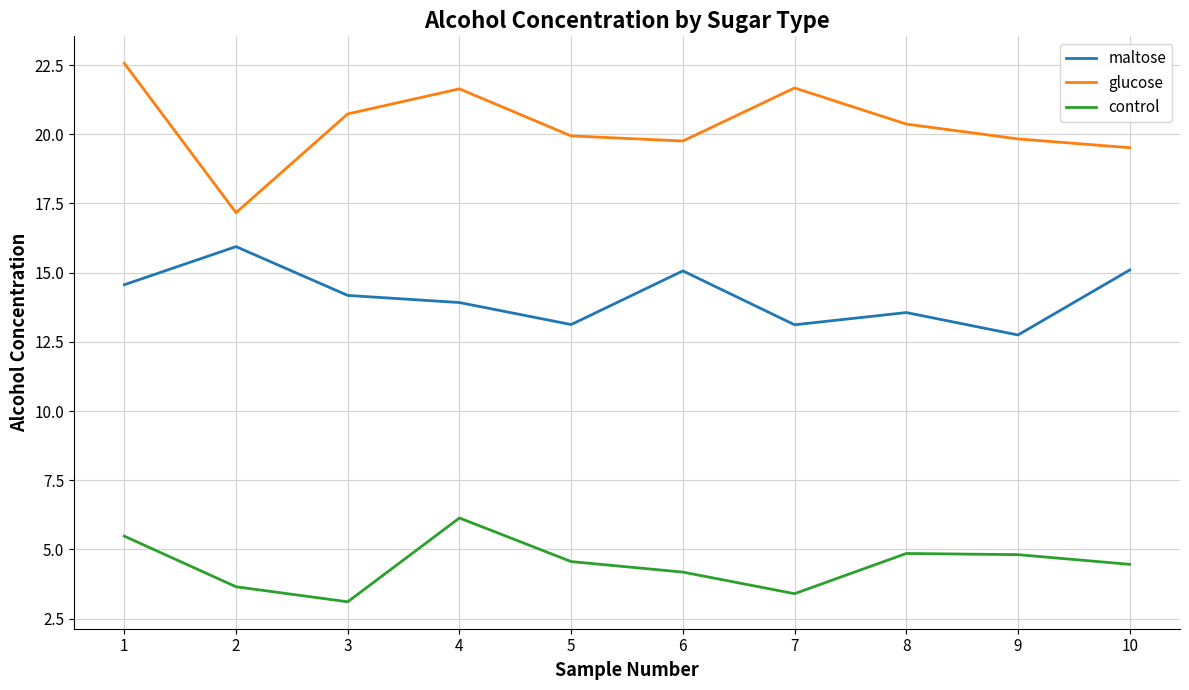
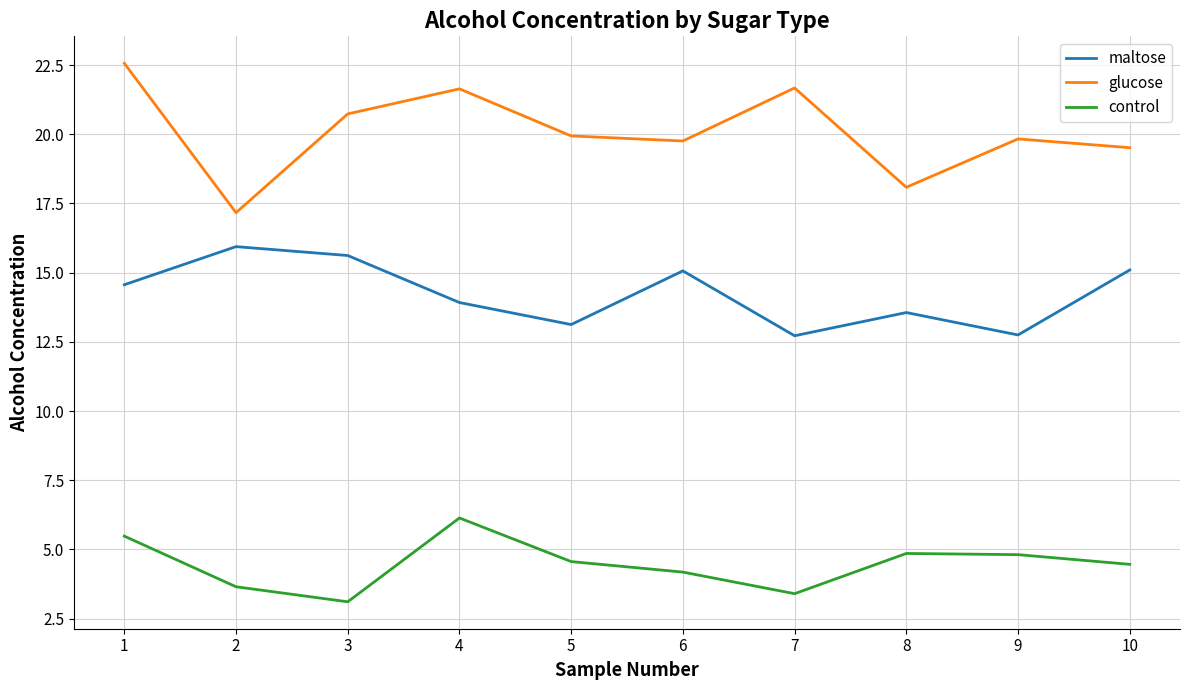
maltose, 3: 14.2 -> 15.6
maltose, 7: 13.1 -> 12.7
glucose, 8: 20.4 -> 18.1
